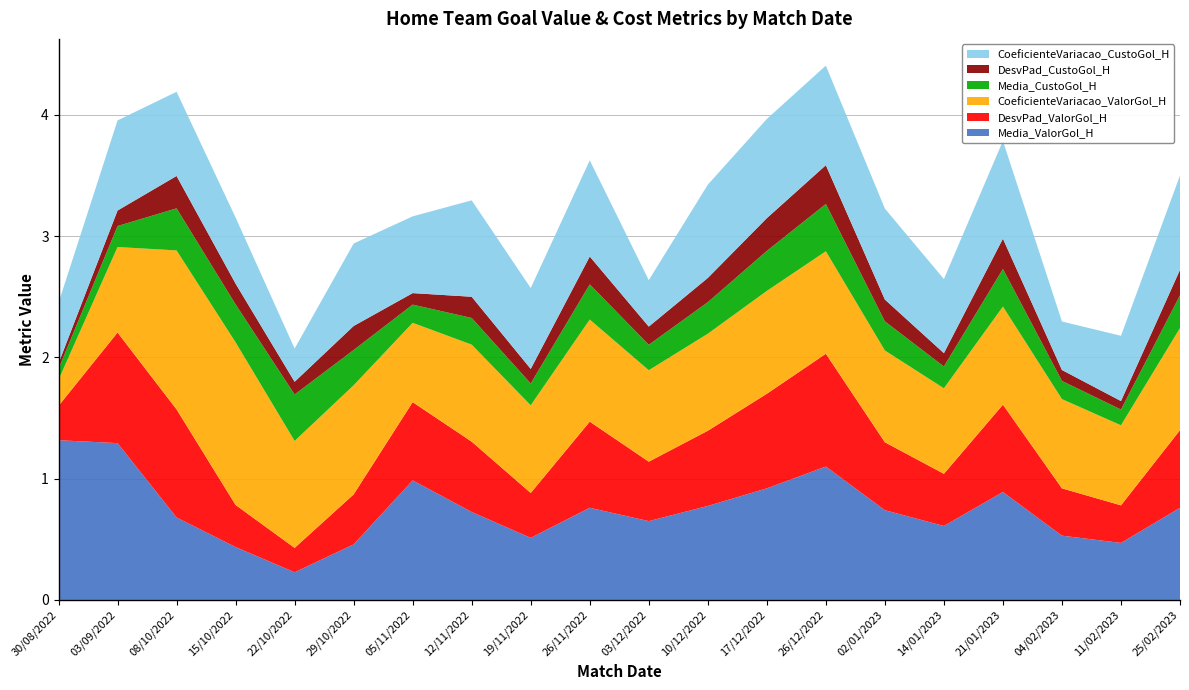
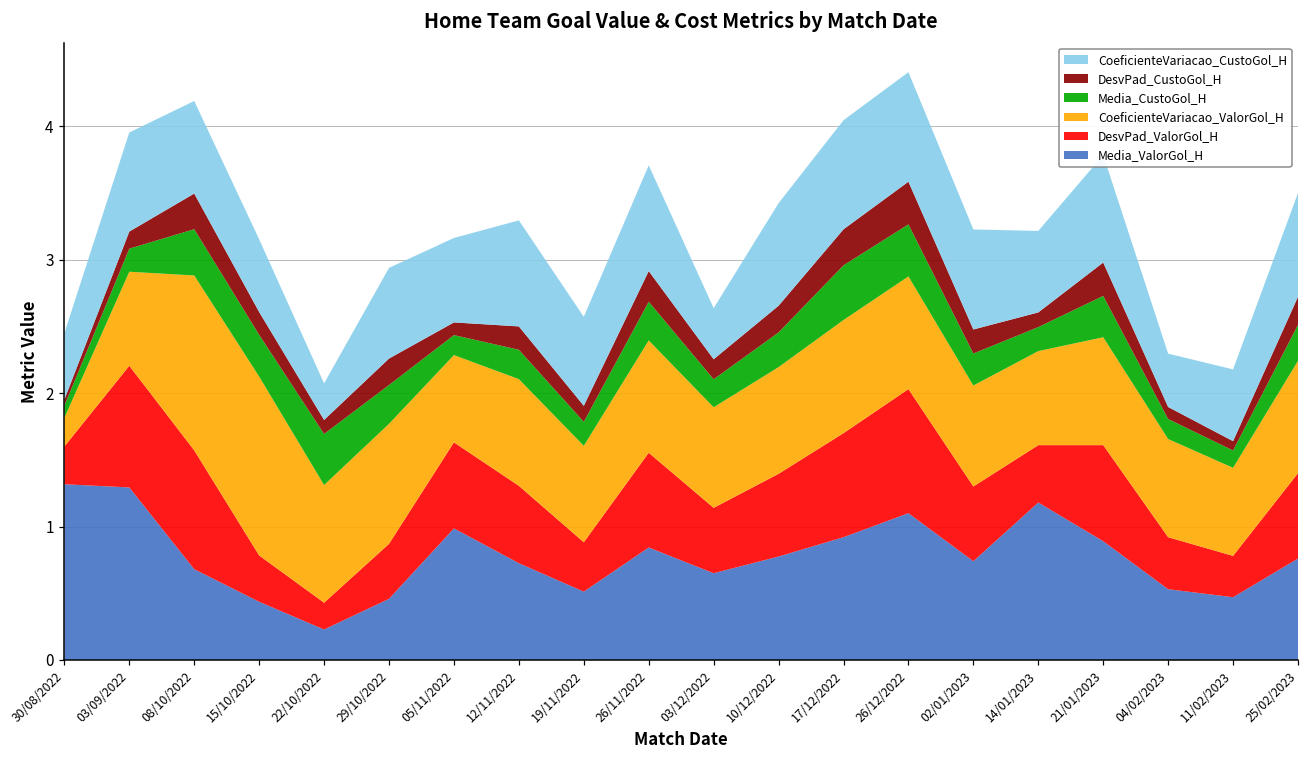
Media_ValorGol_H, 26/11/2022: 0.76 -> 0.84
Media_CustoGol_H, 17/12/2022: 0.33 -> 0.41
Media_ValorGol_H, 14/01/2023: 0.61 -> 1.18
